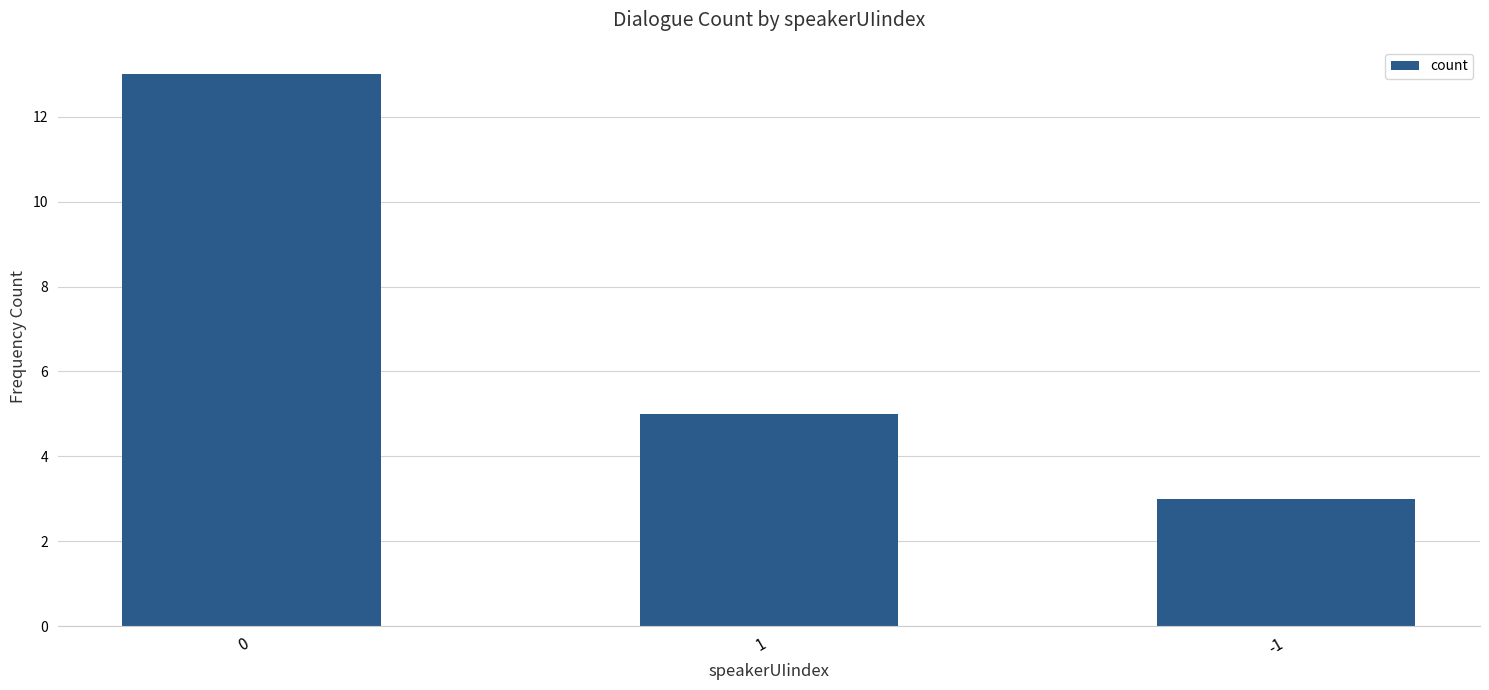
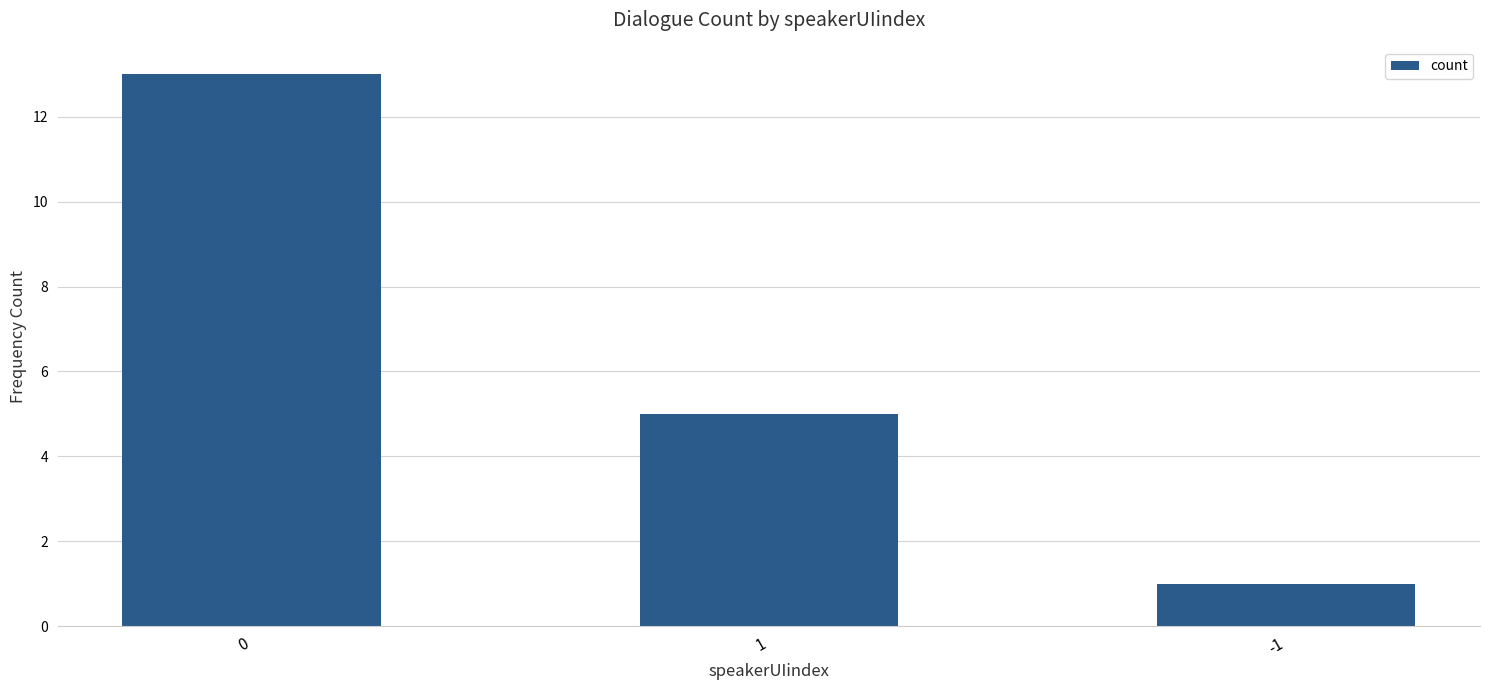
-1: 3 -> 1
